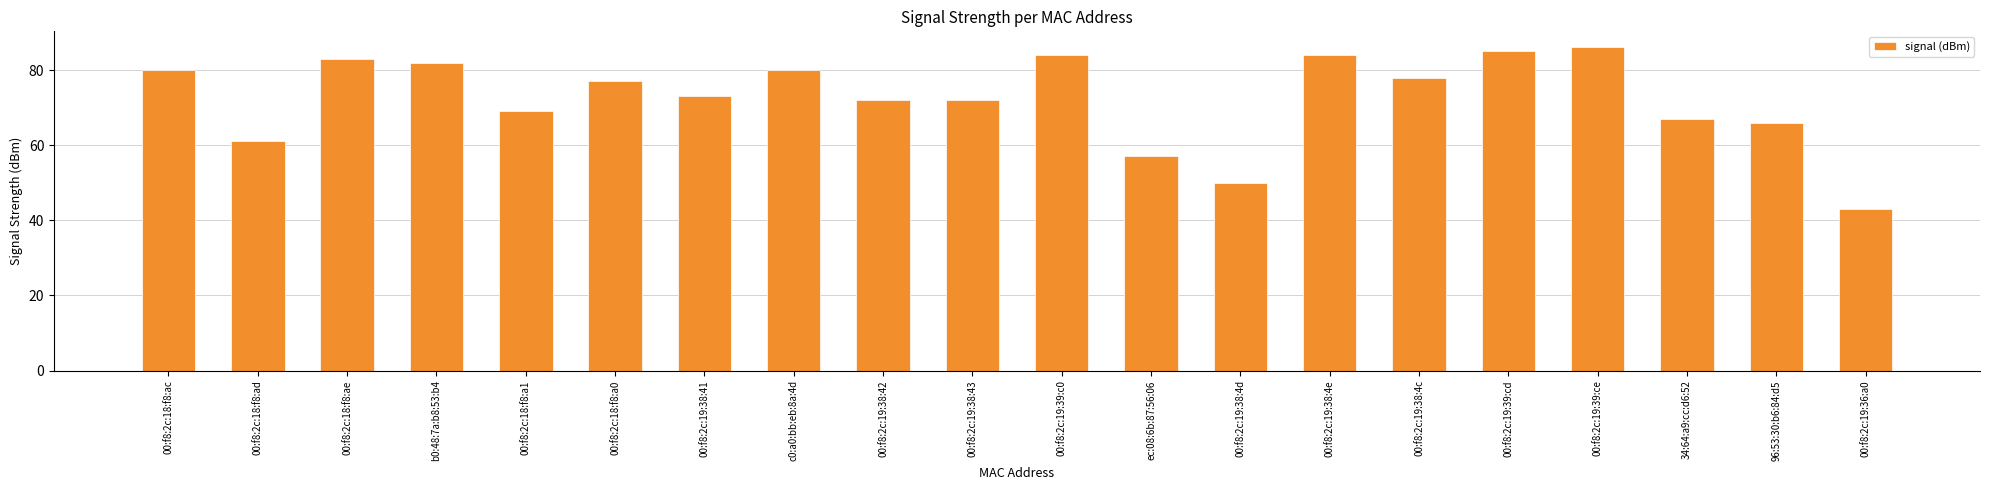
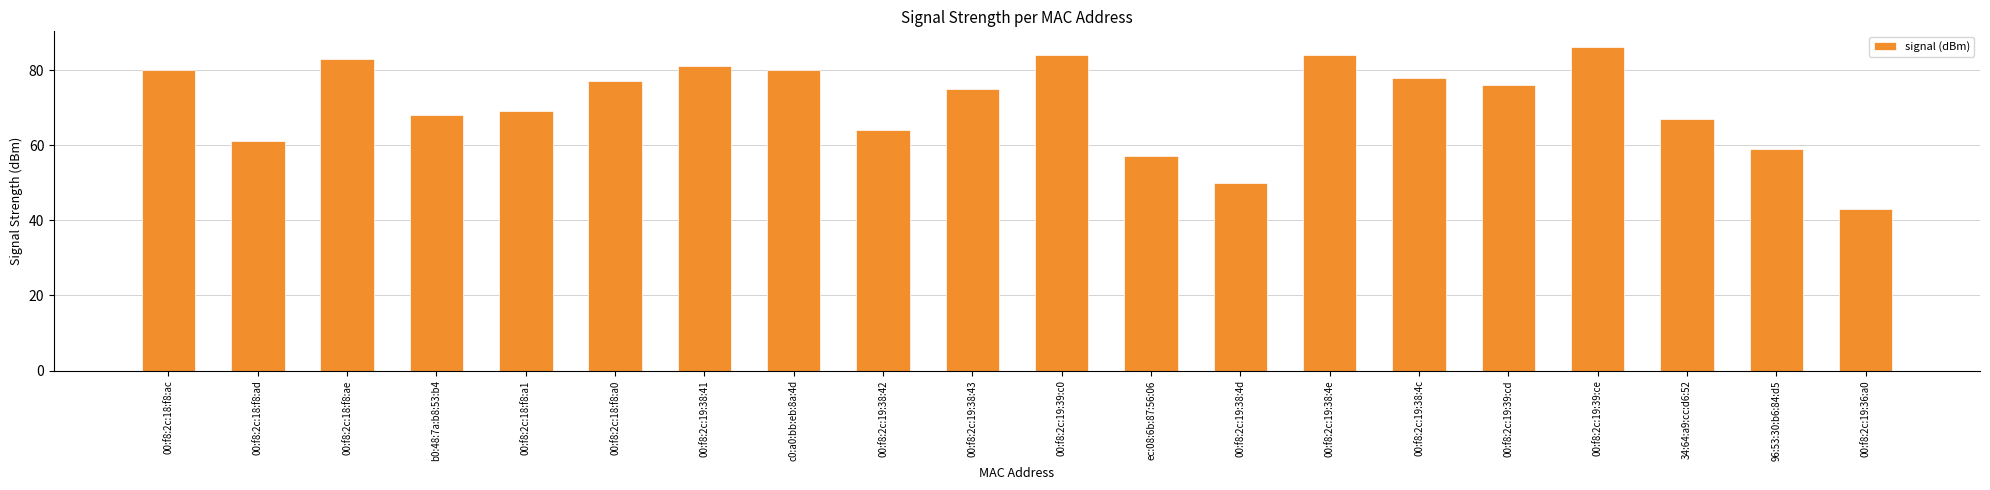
b0:48:7a:b8:53:b4: 82 -> 68
00:f8:2c:19:38:41: 73 -> 81
00:f8:2c:19:38:42: 72 -> 64
00:f8:2c:19:38:43: 72 -> 75
00:f8:2c:19:39:cd: 85 -> 76
96:53:30:b6:84:d5: 66 -> 59
